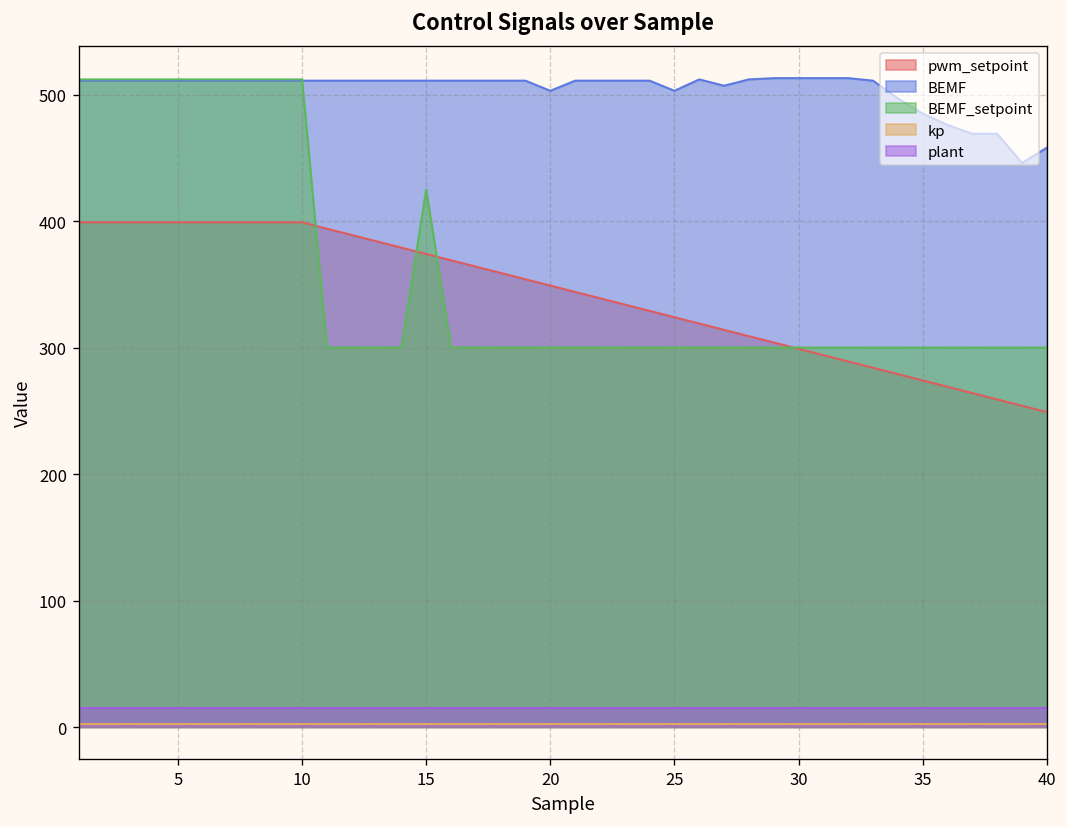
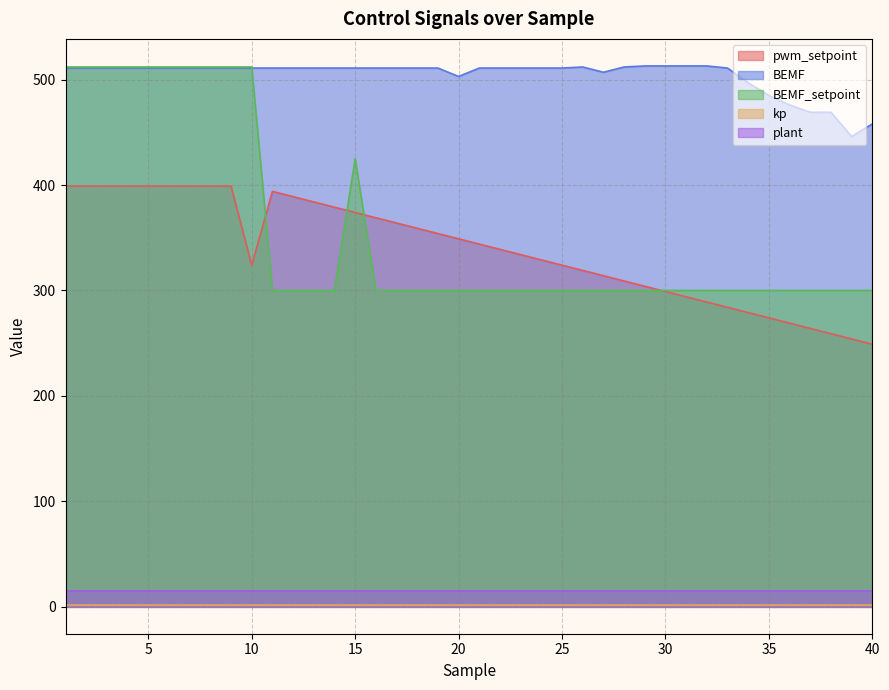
pwm_setpoint, 10: 399 -> 324
BEMF, 25: 503 -> 511
